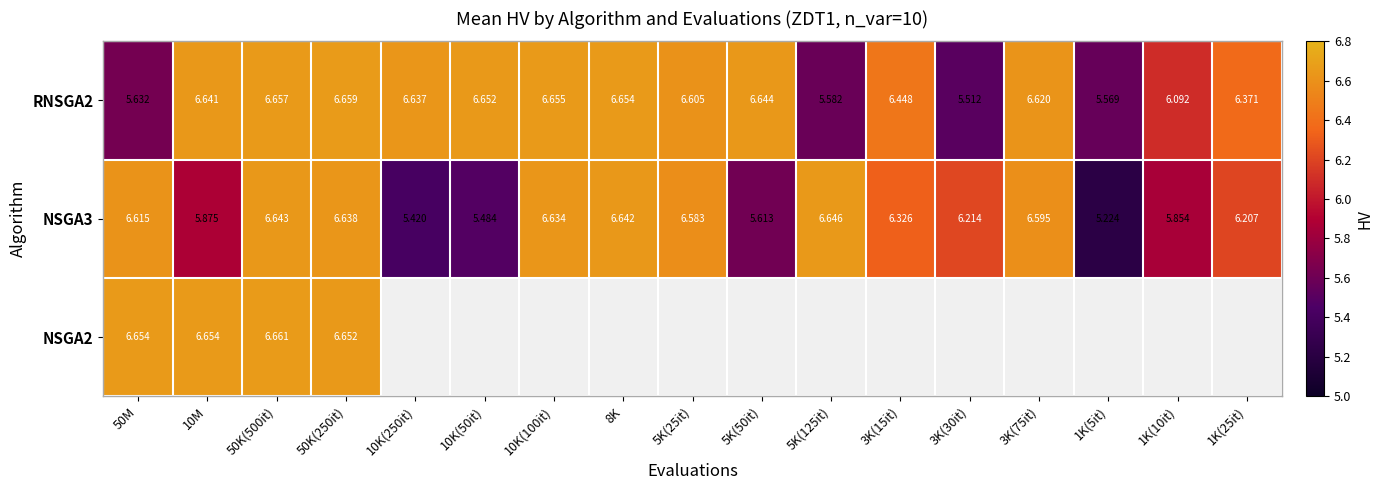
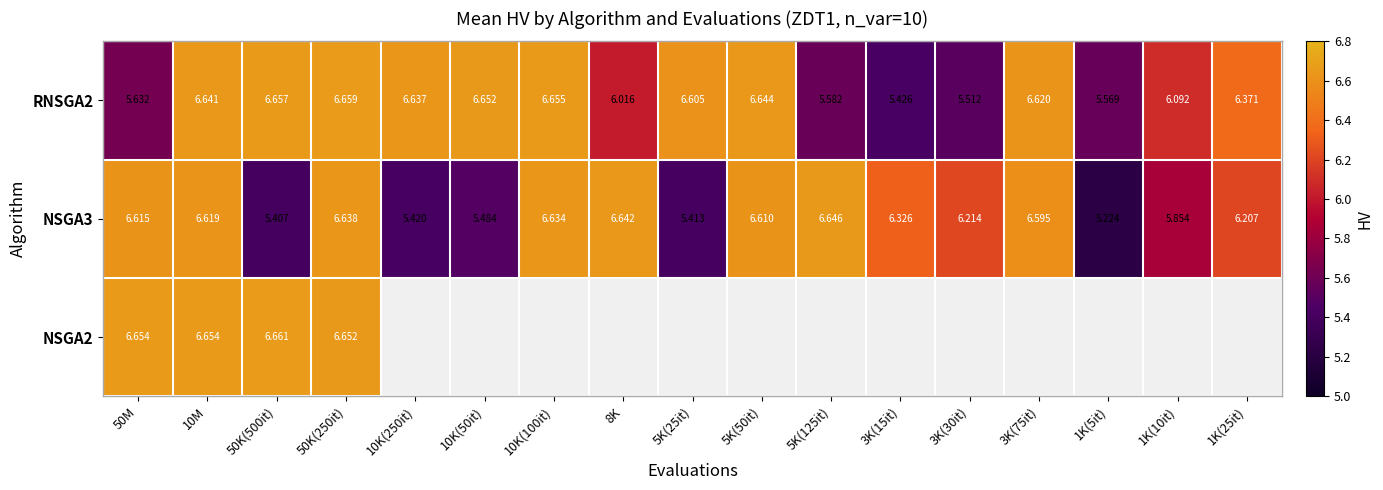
RNSGA2, 8K: 6.654 -> 6.016
RNSGA2, 3K(15it): 6.448 -> 5.426
NSGA3, 10M: 5.875 -> 6.619
NSGA3, 50K(500it): 6.643 -> 5.407
NSGA3, 5K(25it): 6.583 -> 5.413
NSGA3, 5K(50it): 5.613 -> 6.610
